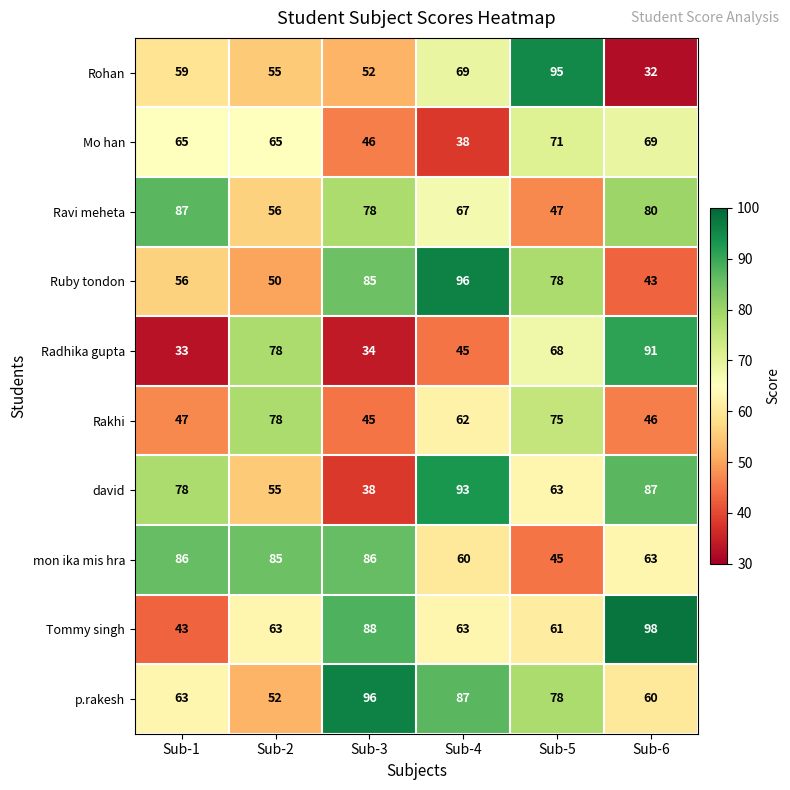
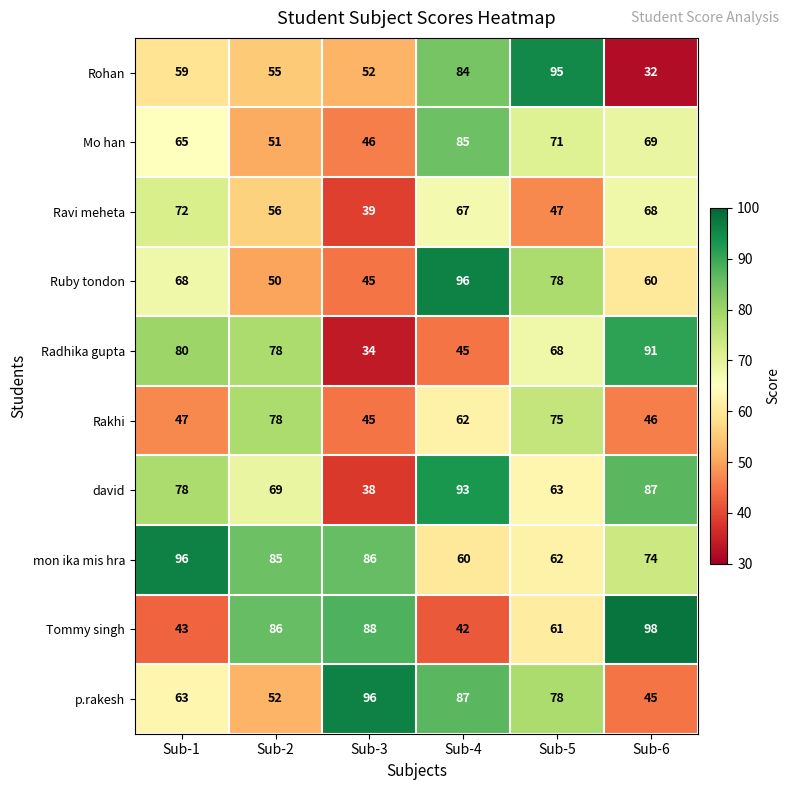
Rohan, Sub-4: 69 -> 84
Mo han, Sub-2: 65 -> 51
Mo han, Sub-4: 38 -> 85
Ravi meheta, Sub-1: 87 -> 72
Ravi meheta, Sub-3: 78 -> 39
Ravi meheta, Sub-6: 80 -> 68
Ruby tondon, Sub-1: 56 -> 68
Ruby tondon, Sub-3: 85 -> 45
Ruby tondon, Sub-6: 43 -> 60
Radhika gupta, Sub-1: 33 -> 80
david, Sub-2: 55 -> 69
mon ika mis hra, Sub-1: 86 -> 96
mon ika mis hra, Sub-5: 45 -> 62
mon ika mis hra, Sub-6: 63 -> 74
Tommy singh, Sub-2: 63 -> 86
Tommy singh, Sub-4: 63 -> 42
p.rakesh, Sub-6: 60 -> 45
